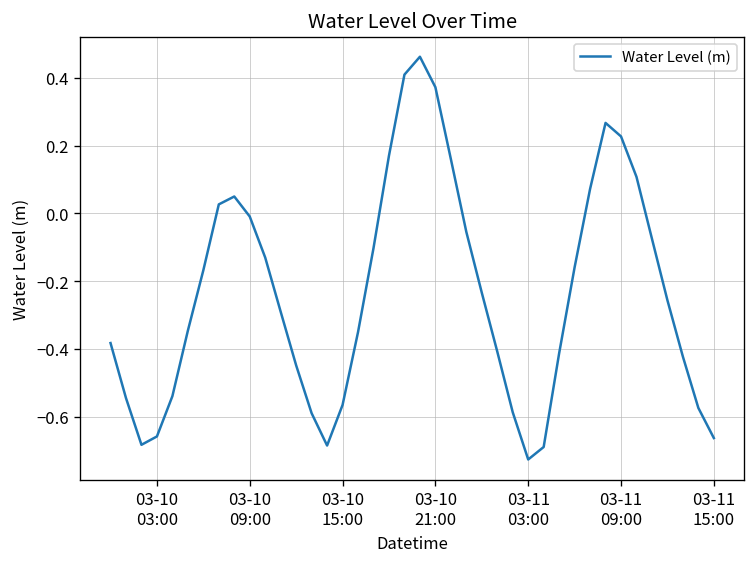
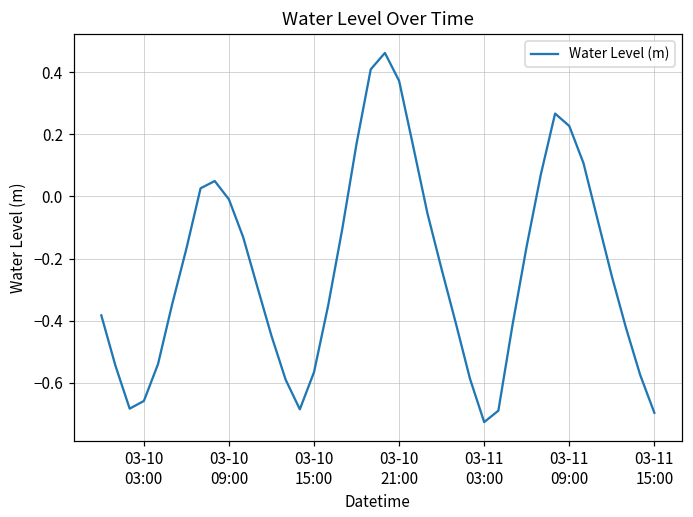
03-11 15:00: -0.66 -> -0.70
